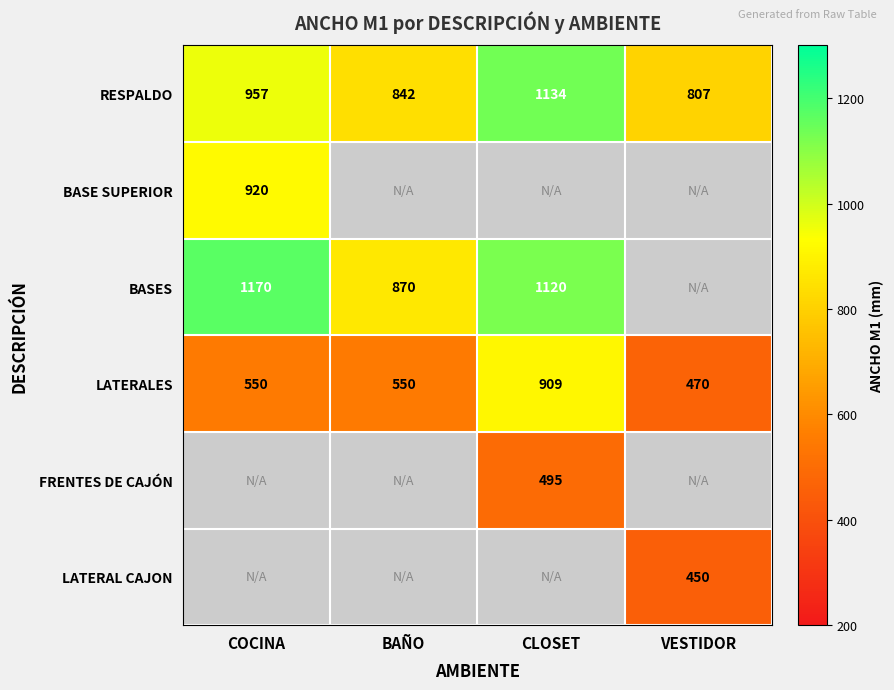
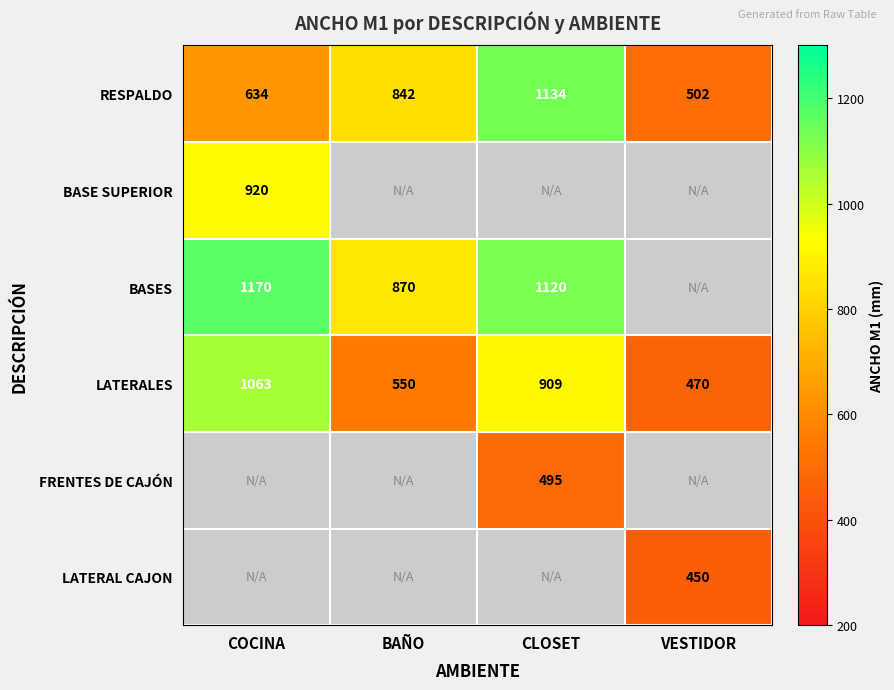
RESPALDO, COCINA: 957 -> 634
RESPALDO, VESTIDOR: 807 -> 502
LATERALES, COCINA: 550 -> 1063
